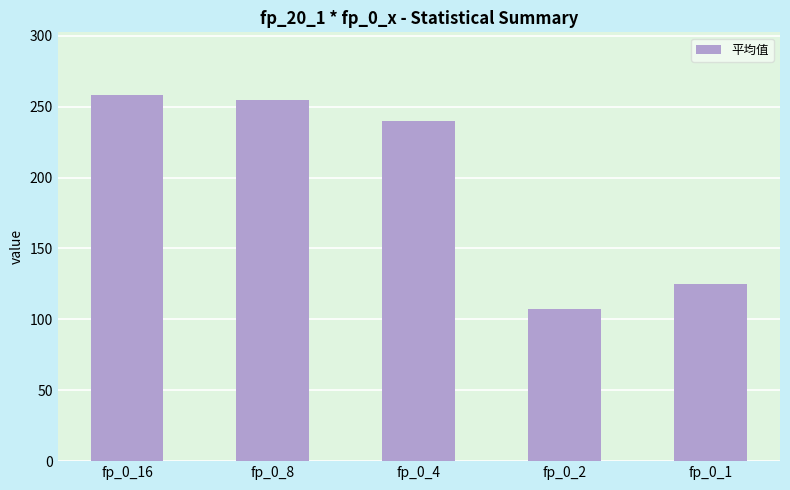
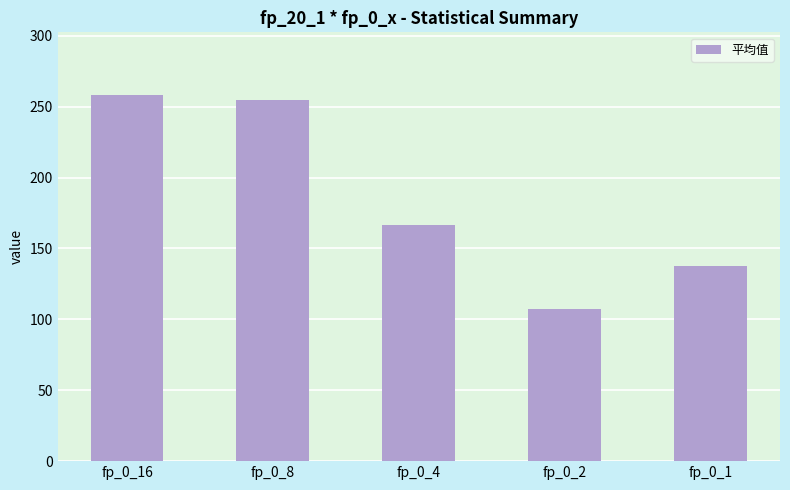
fp_0_4: 240 -> 167
fp_0_1: 125 -> 137
